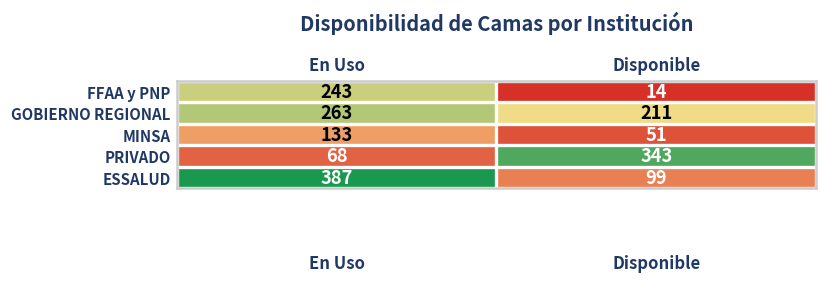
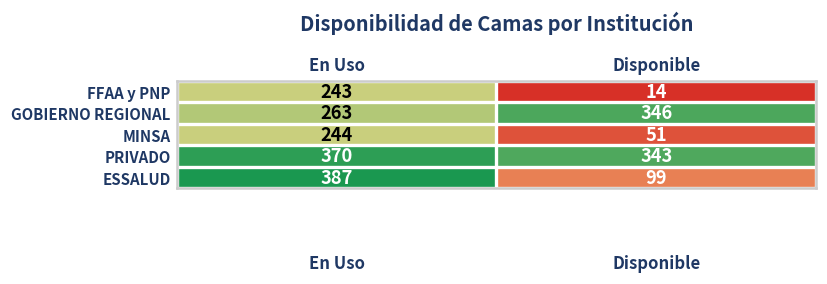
GOBIERNO REGIONAL, Disponible: 211 -> 346
MINSA, En Uso: 133 -> 244
PRIVADO, En Uso: 68 -> 370
